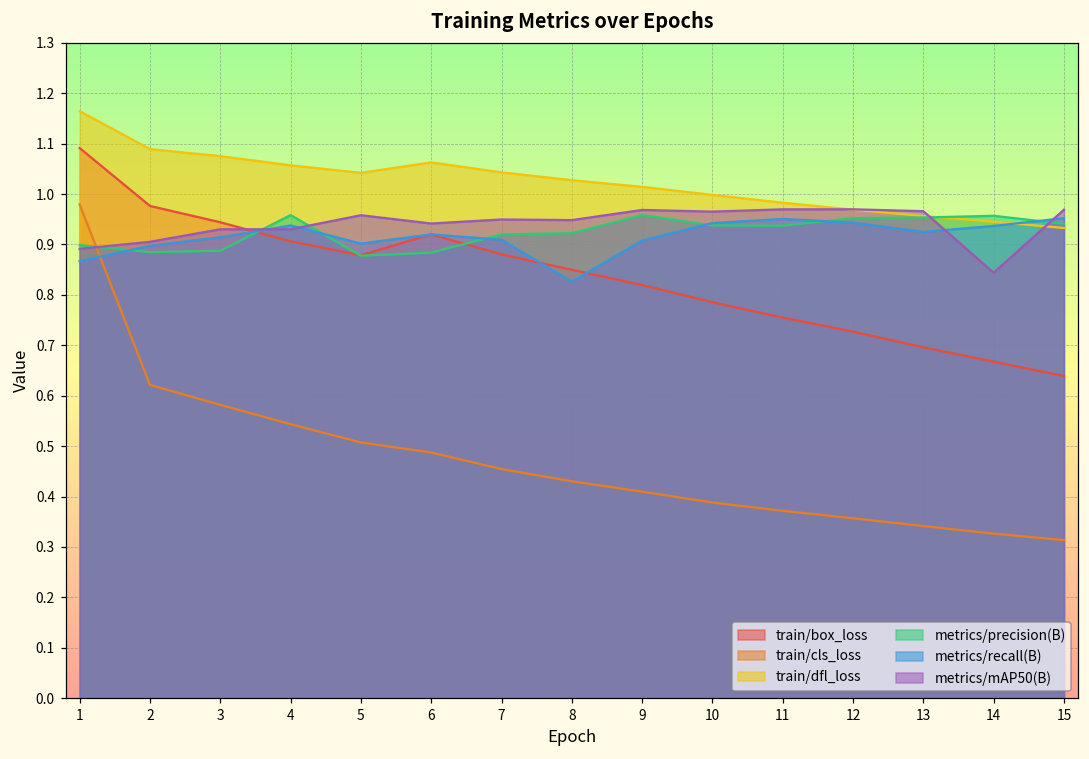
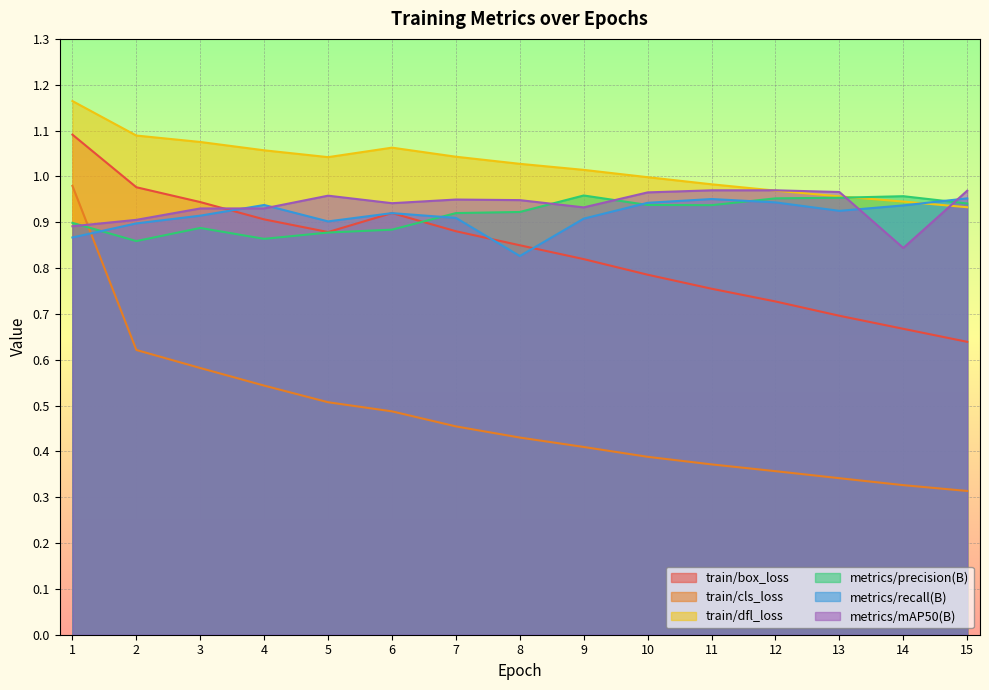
metrics/precision(B), 2: 0.88 -> 0.86
metrics/precision(B), 4: 0.96 -> 0.86
metrics/mAP50(B), 9: 0.97 -> 0.93
